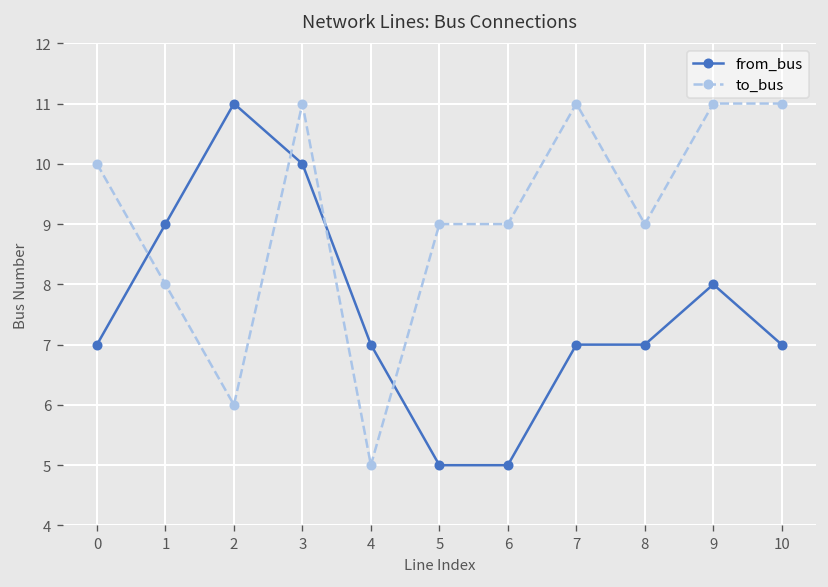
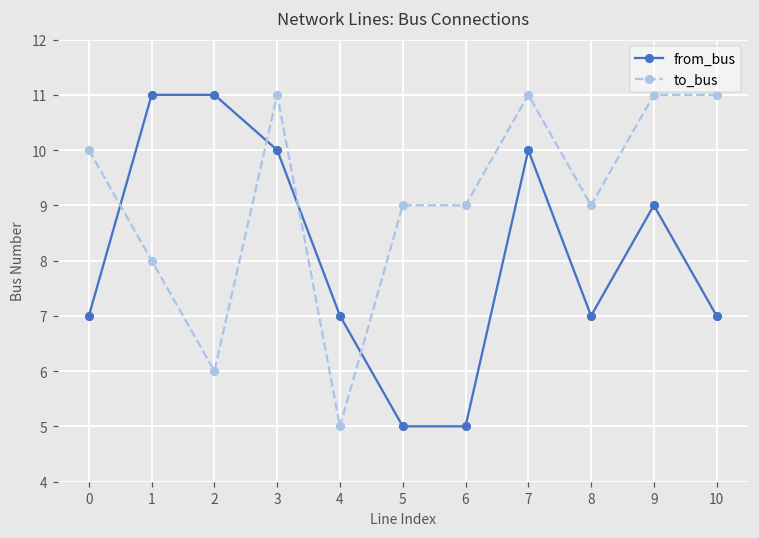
from_bus, 1: 9 -> 11
from_bus, 7: 7 -> 10
from_bus, 9: 8 -> 9
